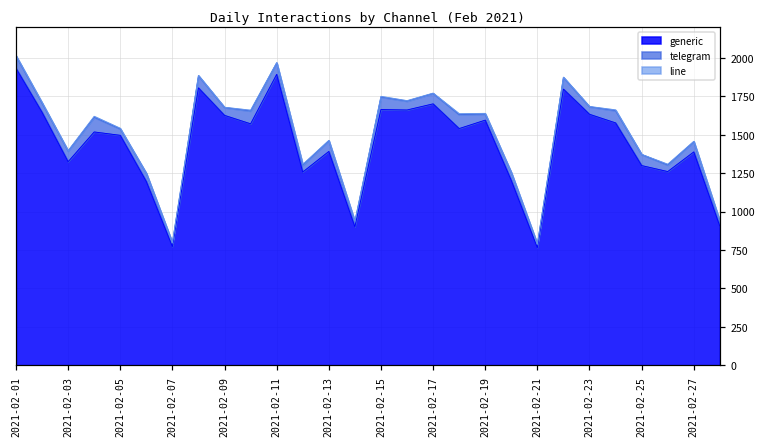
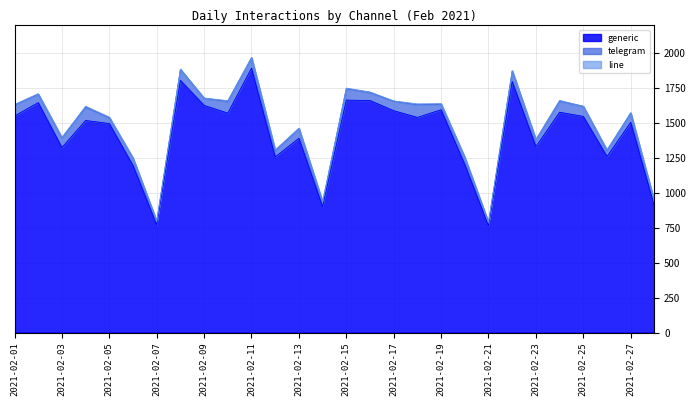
generic, 2021-02-01: 1930 -> 1550
generic, 2021-02-17: 1700 -> 1590
generic, 2021-02-23: 1630 -> 1330
generic, 2021-02-25: 1300 -> 1550
generic, 2021-02-27: 1390 -> 1510
